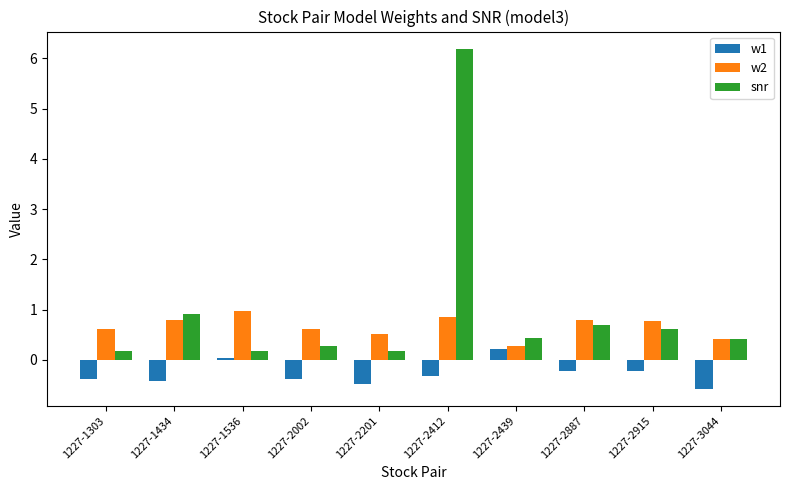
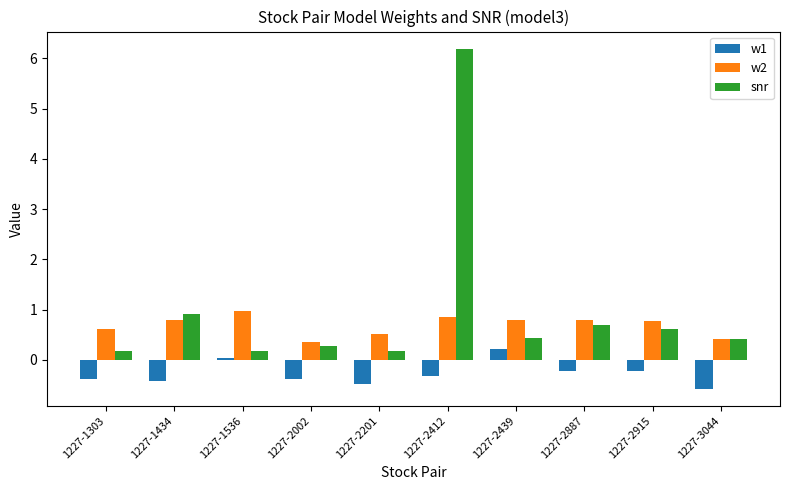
w2, 1227-2002: 0.6 -> 0.4
w2, 1227-2439: 0.3 -> 0.8
